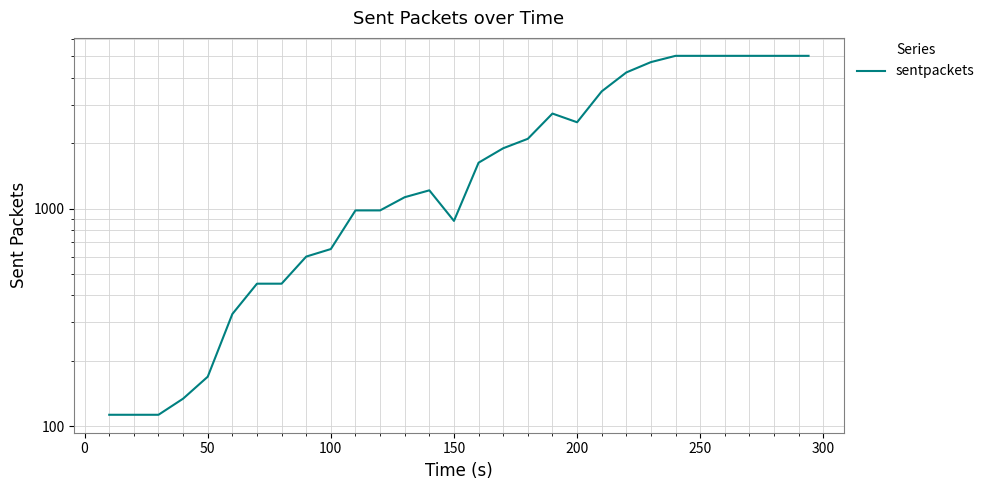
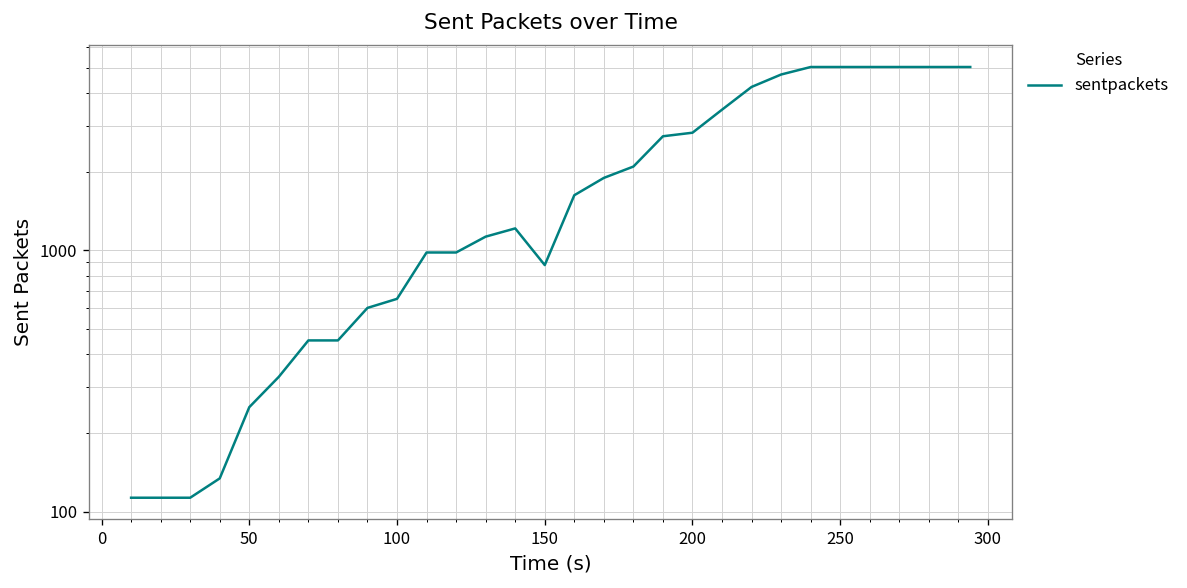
50: 170 -> 250
200: 2500 -> 2800
